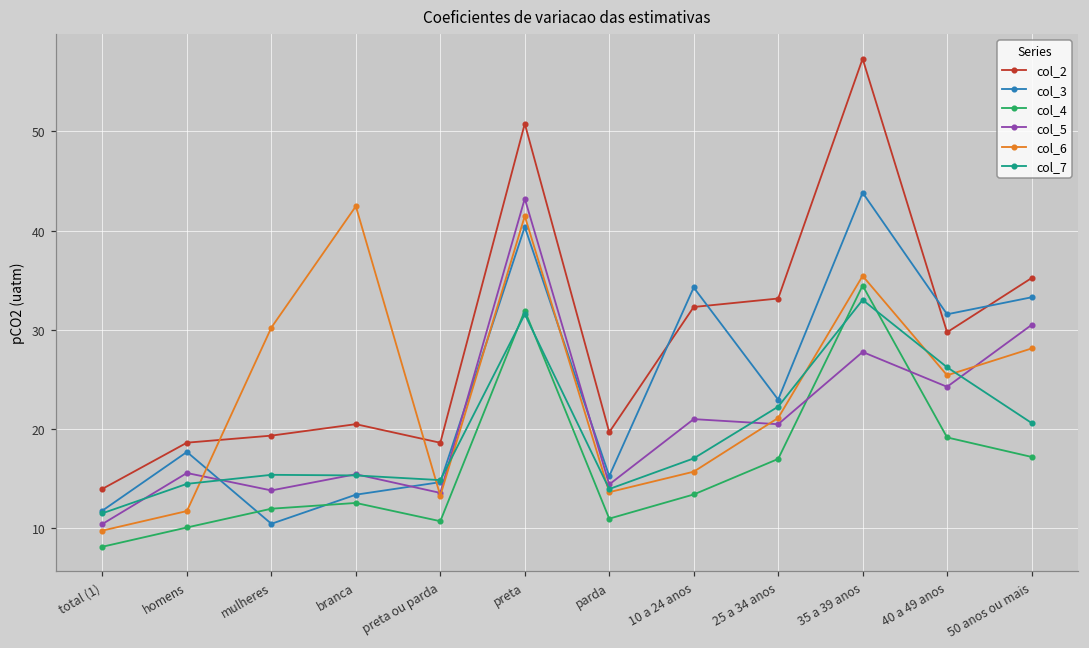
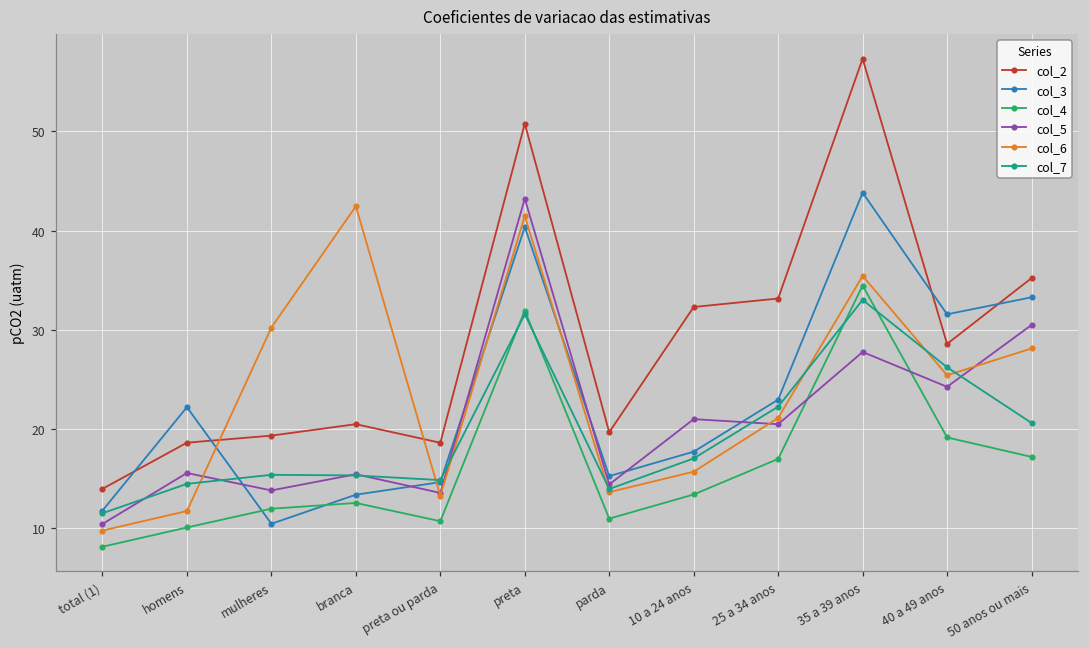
col_3, homens: 18 -> 22
col_3, 10 a 24 anos: 34 -> 18
col_2, 40 a 49 anos: 30 -> 29
